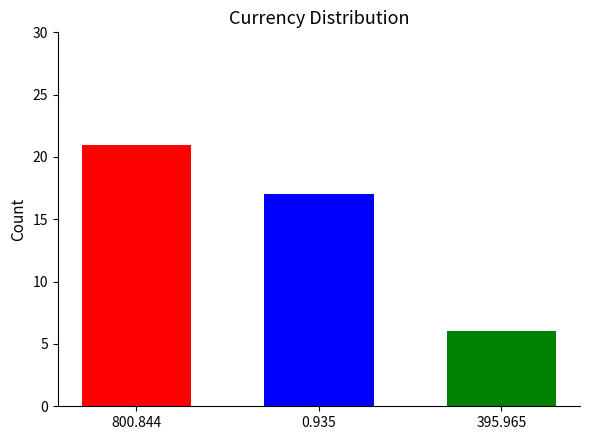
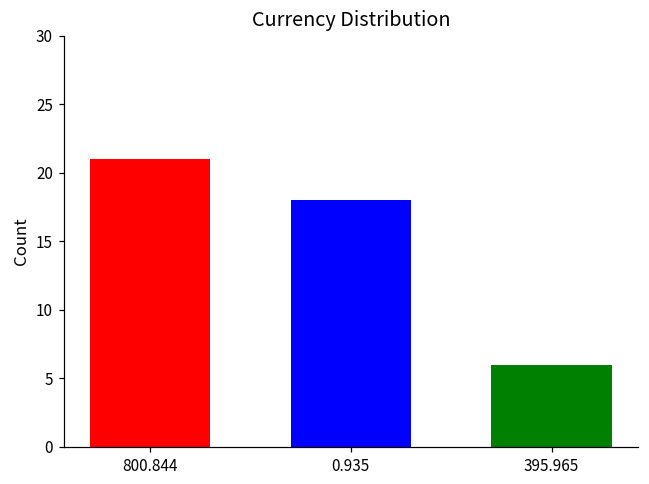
0.935: 17 -> 18
